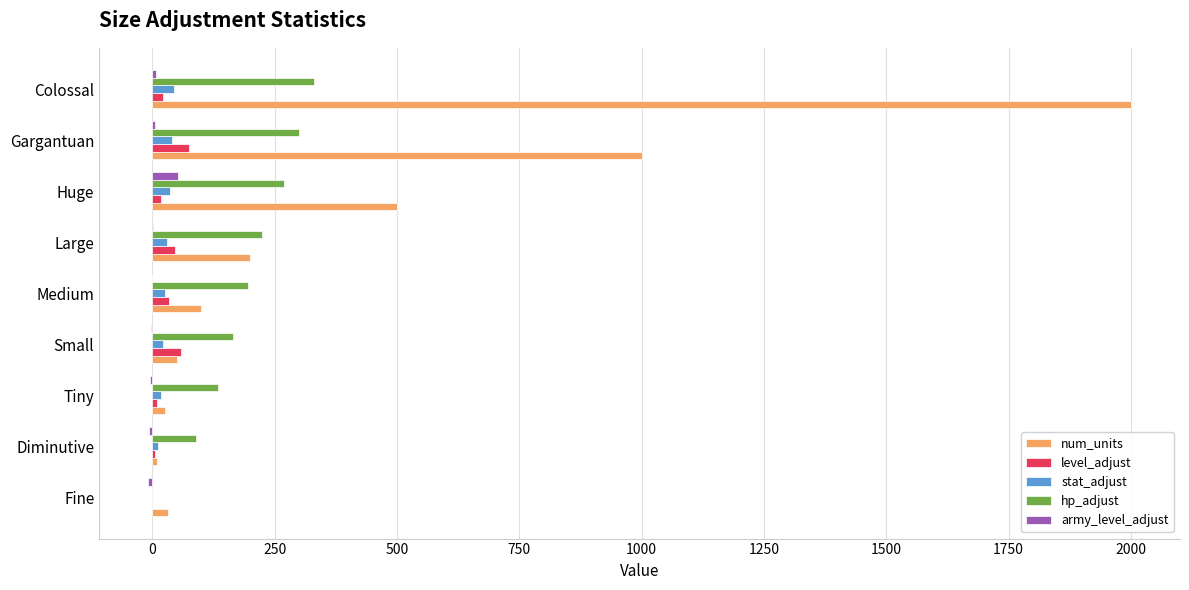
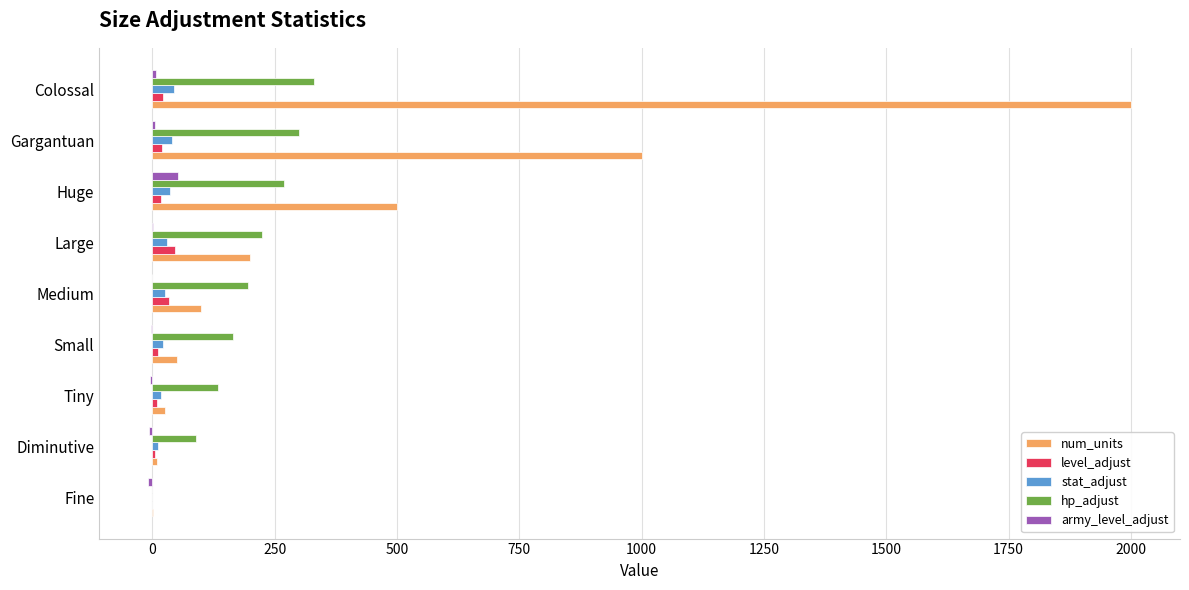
level_adjust, Gargantuan: 80 -> 20
level_adjust, Small: 60 -> 10
num_units, Fine: 30 -> 0
